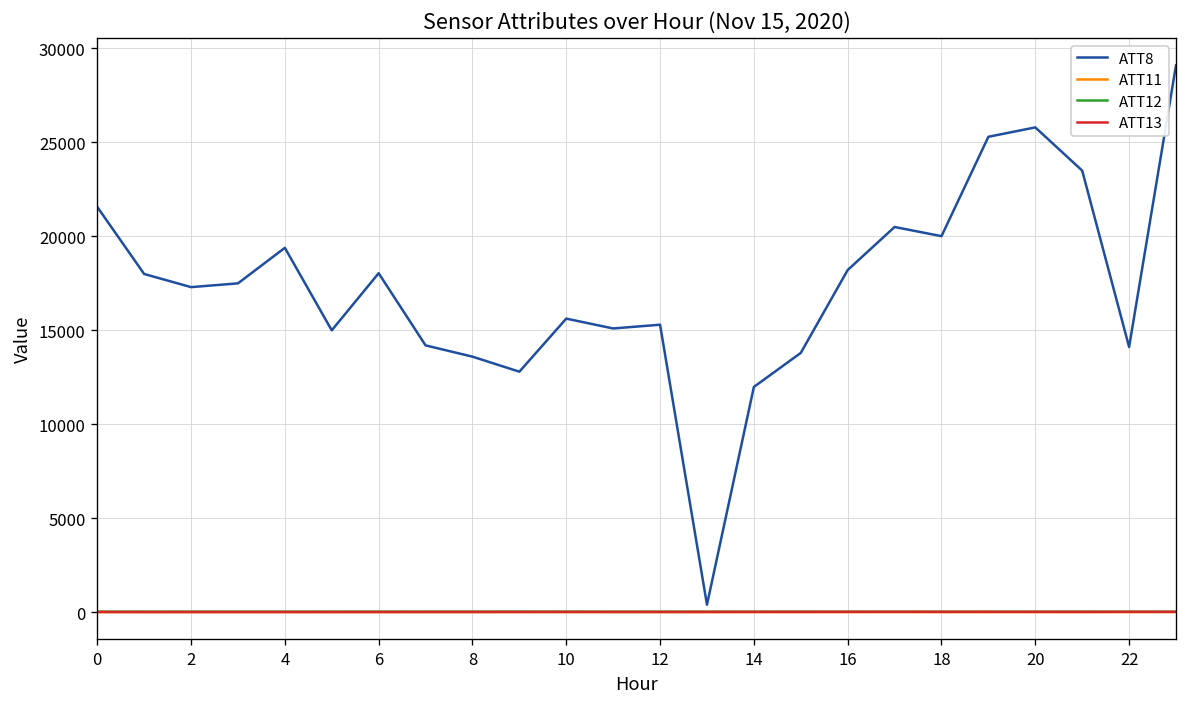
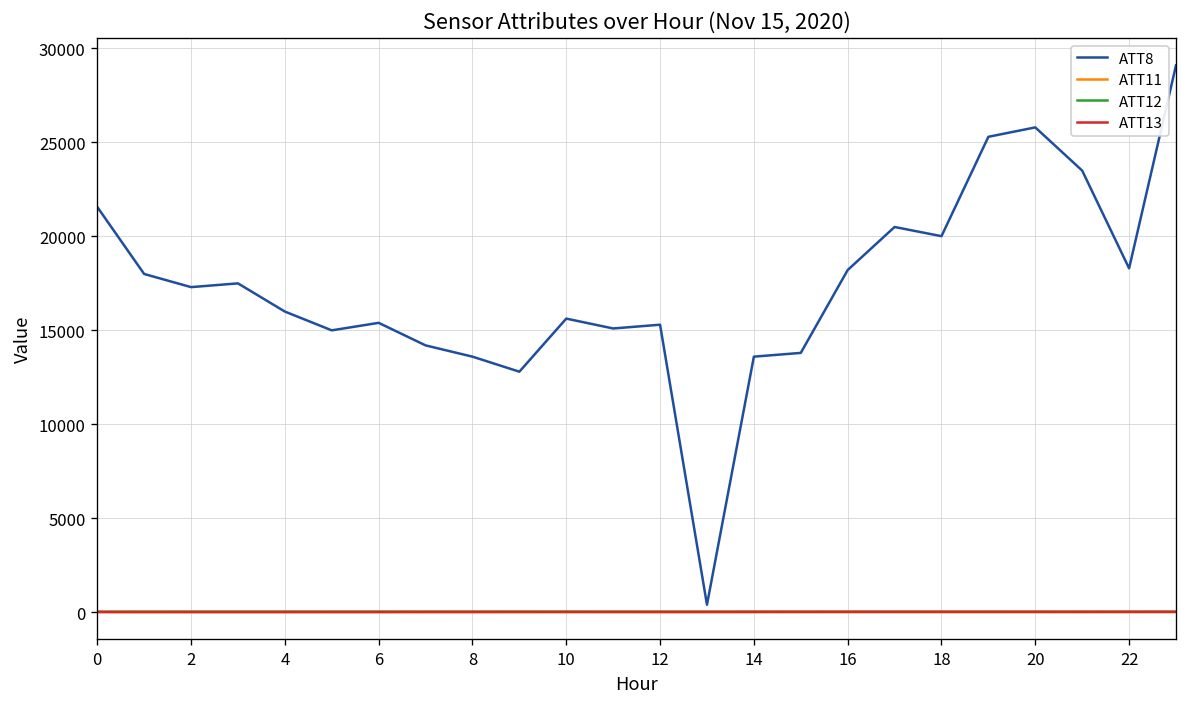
ATT8, 4: 19400 -> 16000
ATT8, 6: 18000 -> 15400
ATT8, 14: 12000 -> 13600
ATT8, 22: 14100 -> 18300
